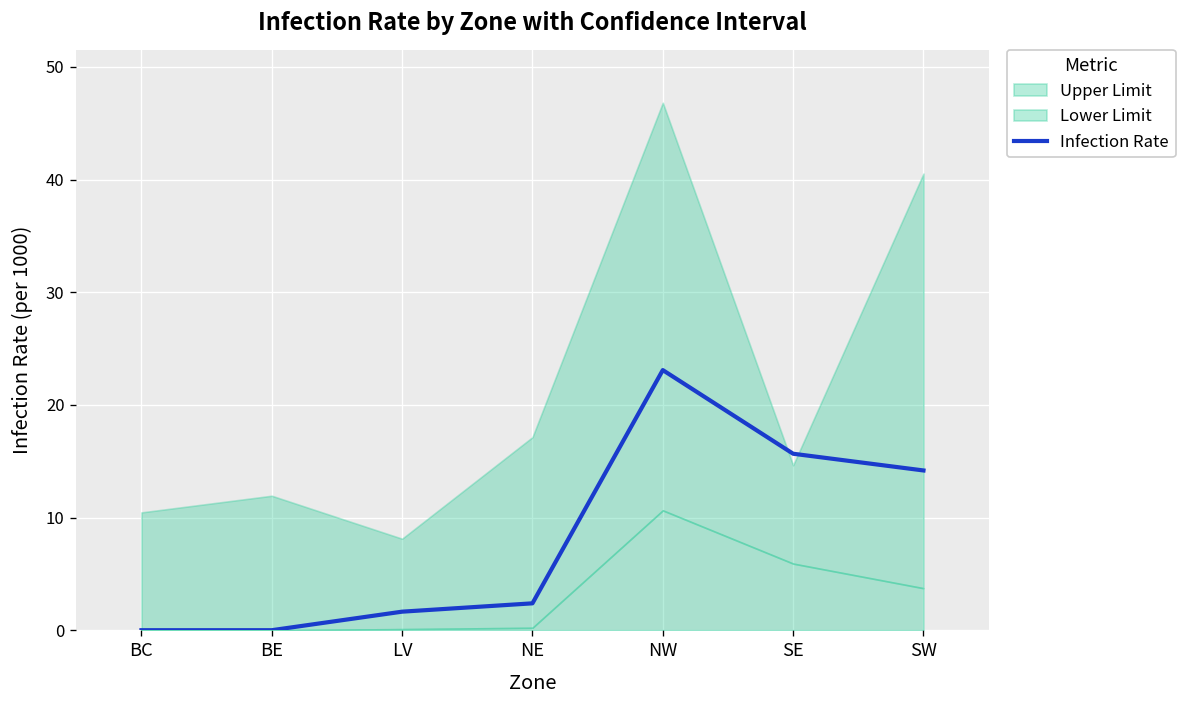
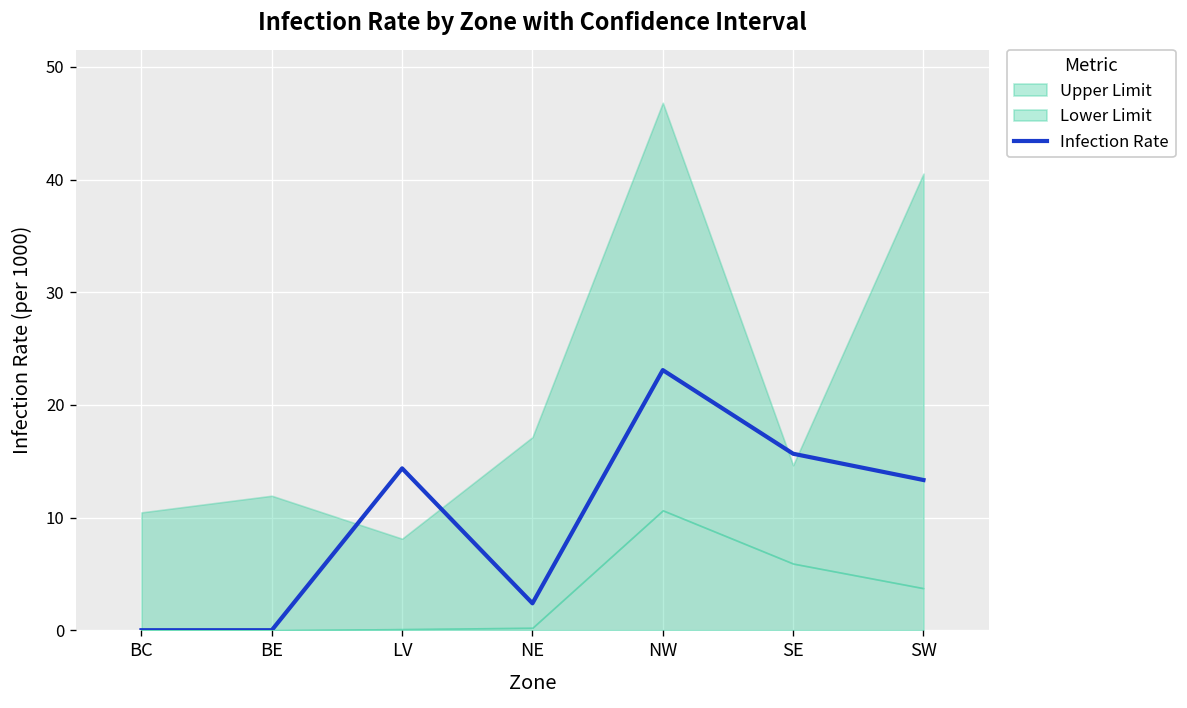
Infection Rate, LV: 2 -> 14
Infection Rate, SW: 14 -> 13
